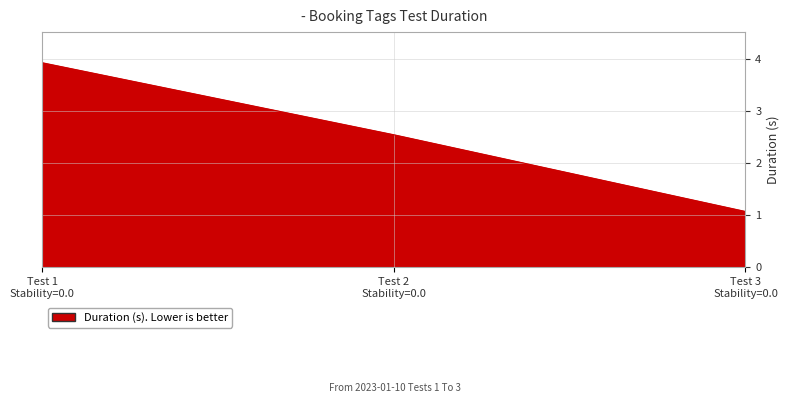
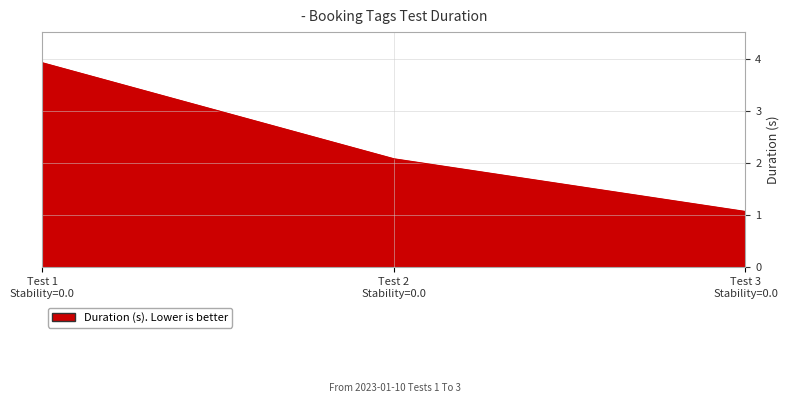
Test 2 Stability=0.0: 2.5 -> 2.1
